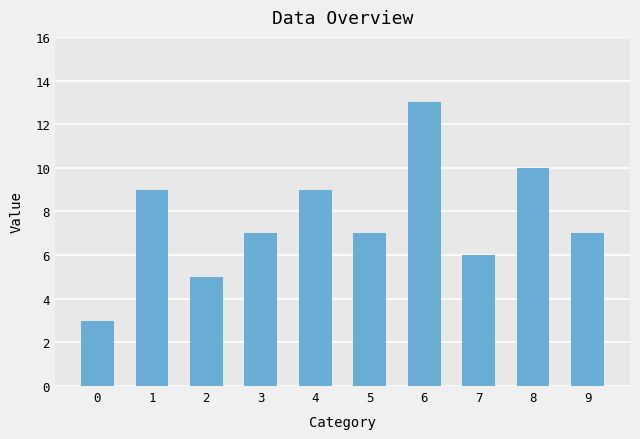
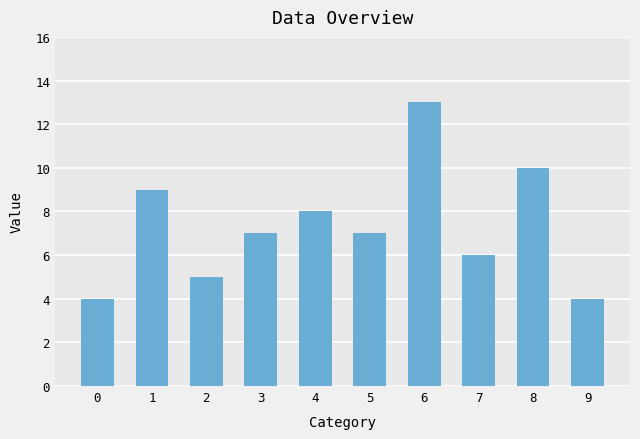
0: 3 -> 4
4: 9 -> 8
9: 7 -> 4
